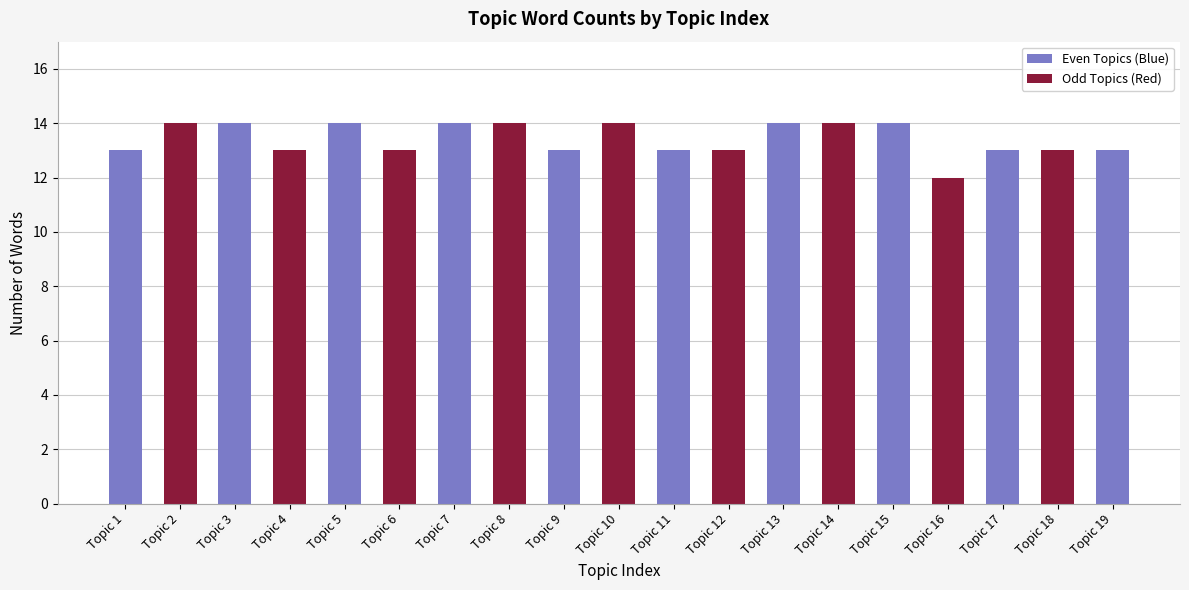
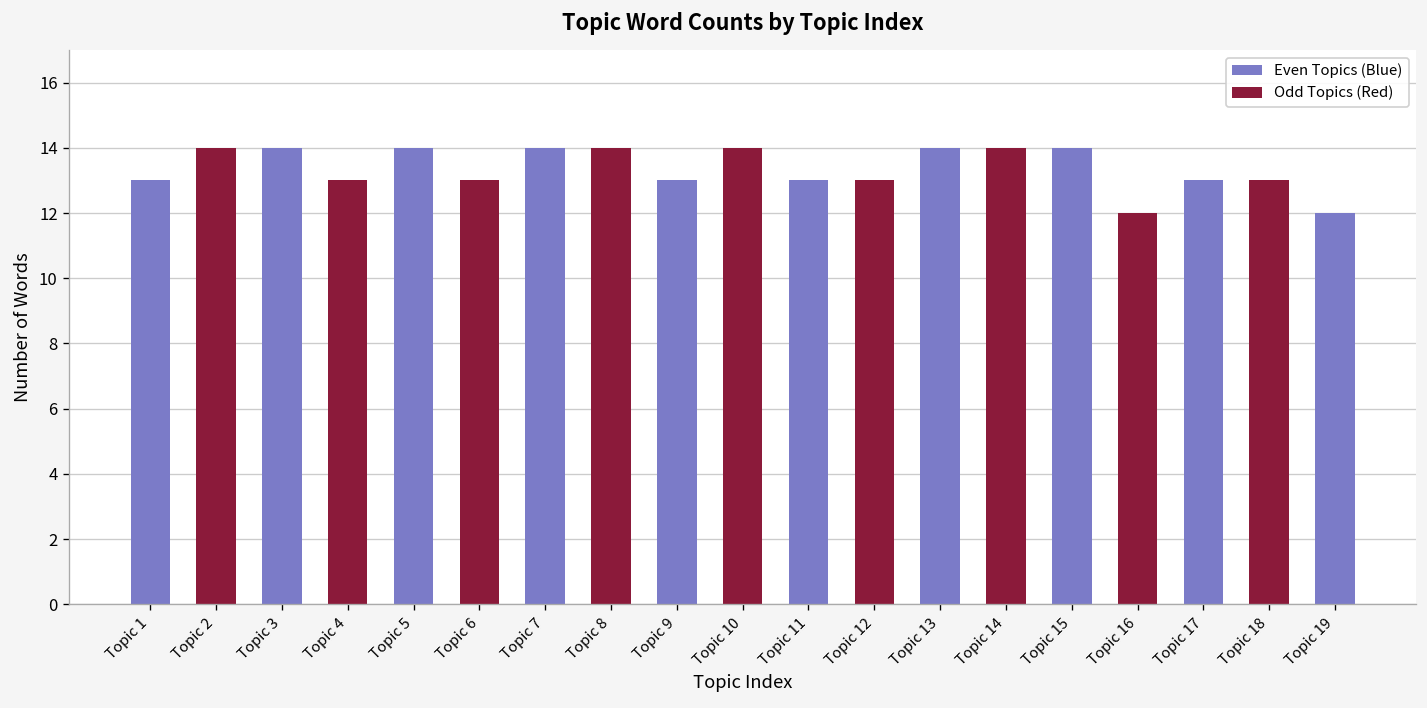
Even Topics (Blue), Topic 19: 13 -> 12
